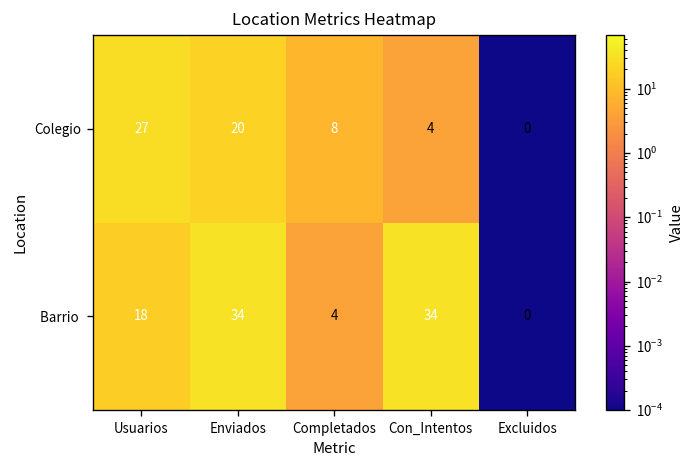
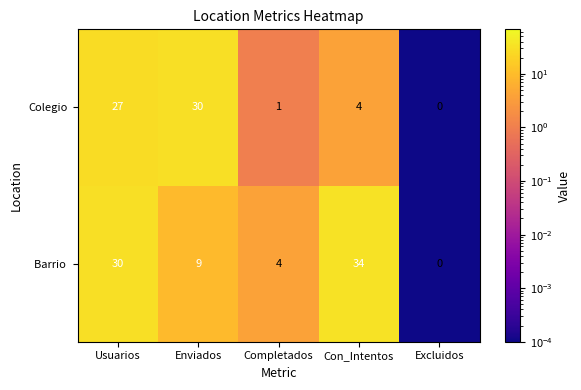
Colegio, Enviados: 20 -> 30
Colegio, Completados: 8 -> 1
Barrio, Usuarios: 18 -> 30
Barrio, Enviados: 34 -> 9
